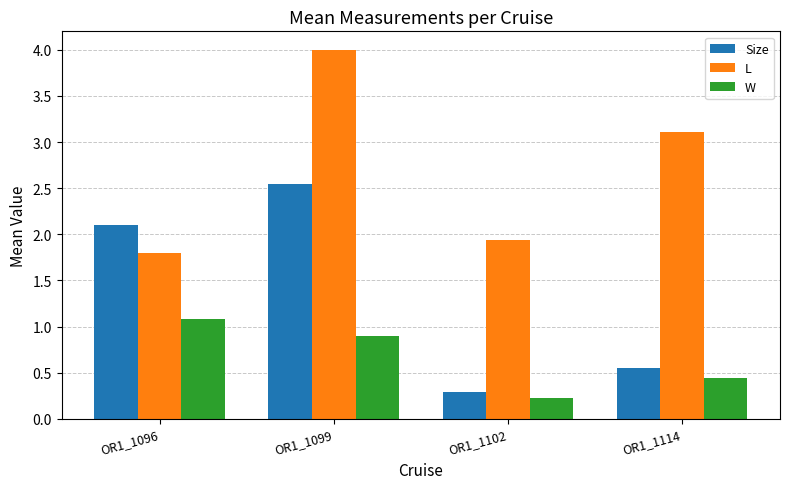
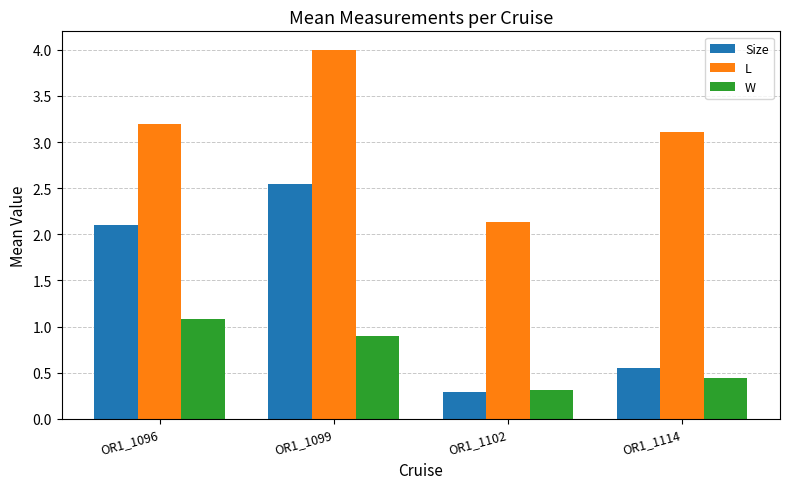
L, OR1_1096: 1.8 -> 3.2
L, OR1_1102: 1.9 -> 2.1
W, OR1_1102: 0.2 -> 0.3
